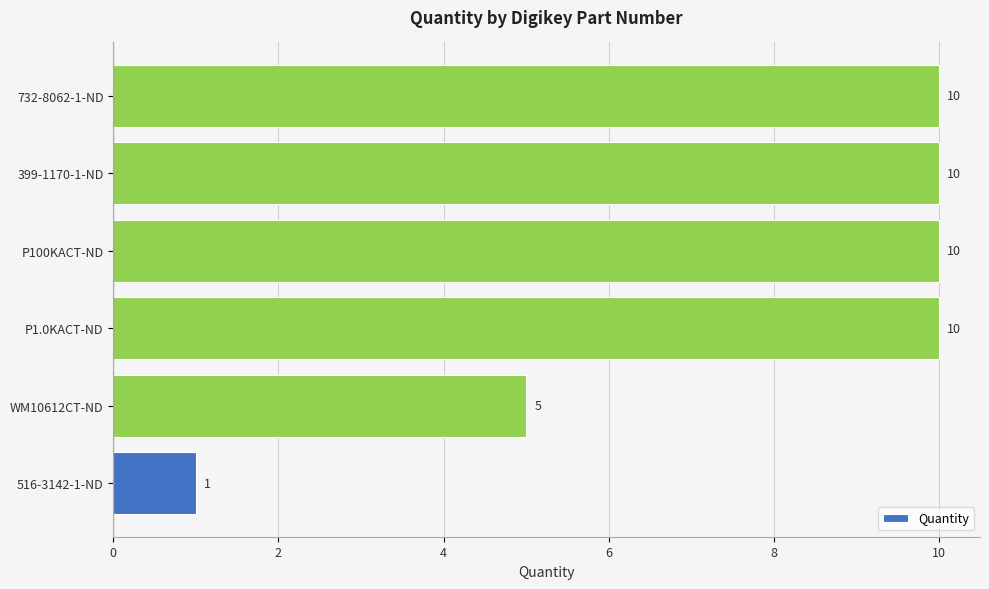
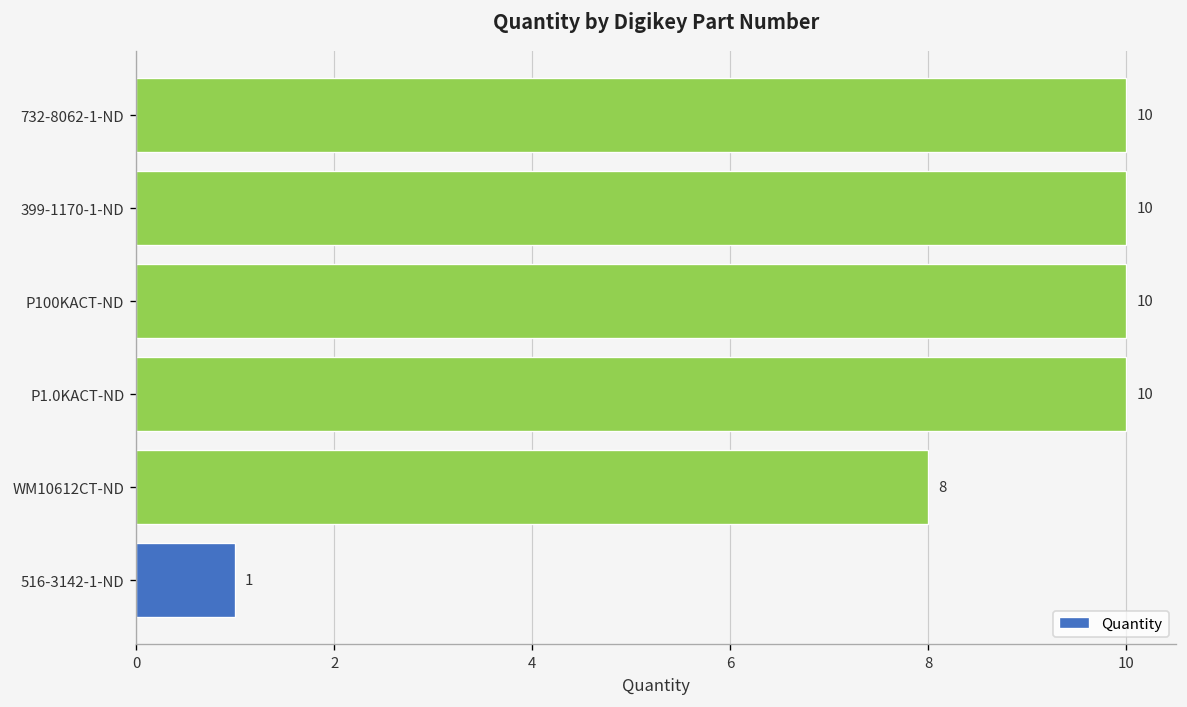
WM10612CT-ND: 5 -> 8
